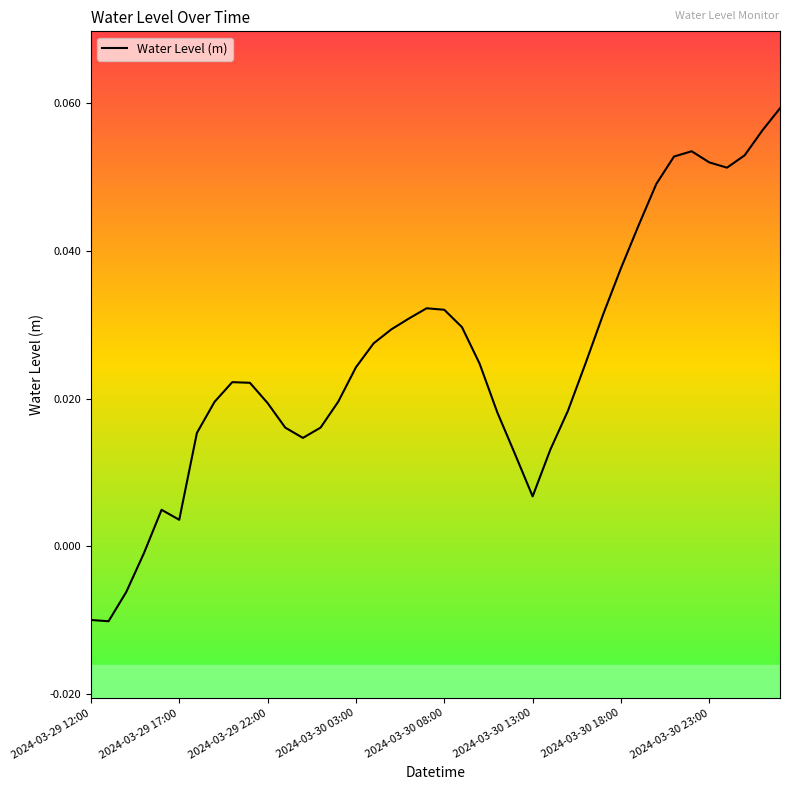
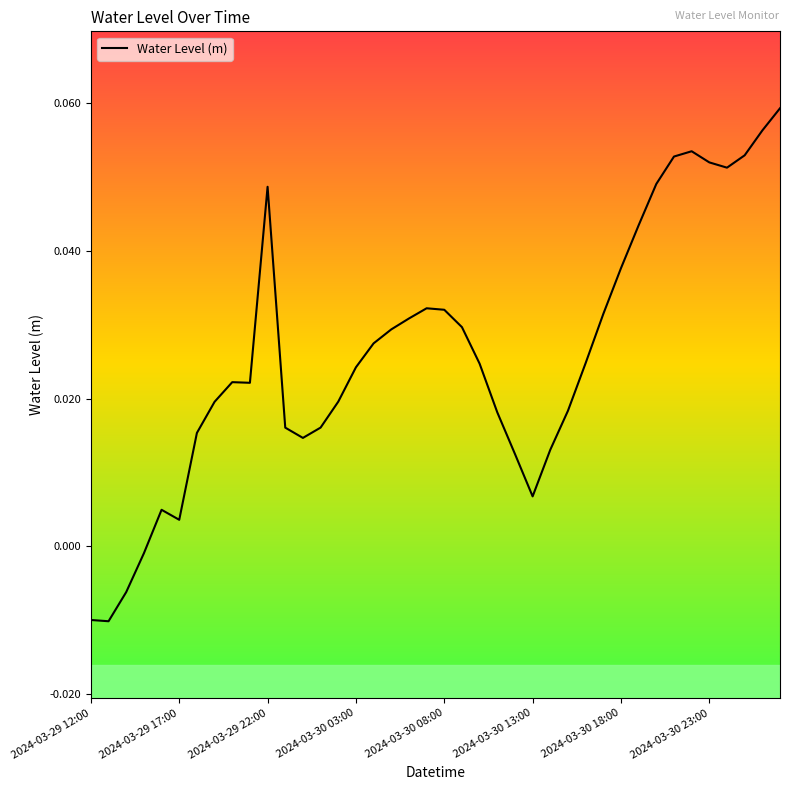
2024-03-29 22:00: 0.019 -> 0.049
